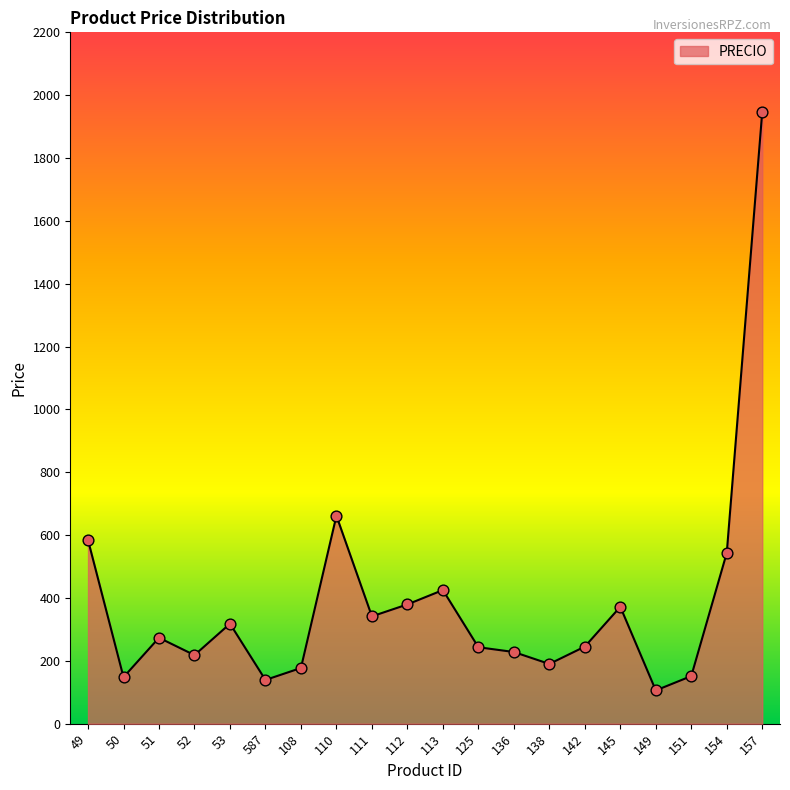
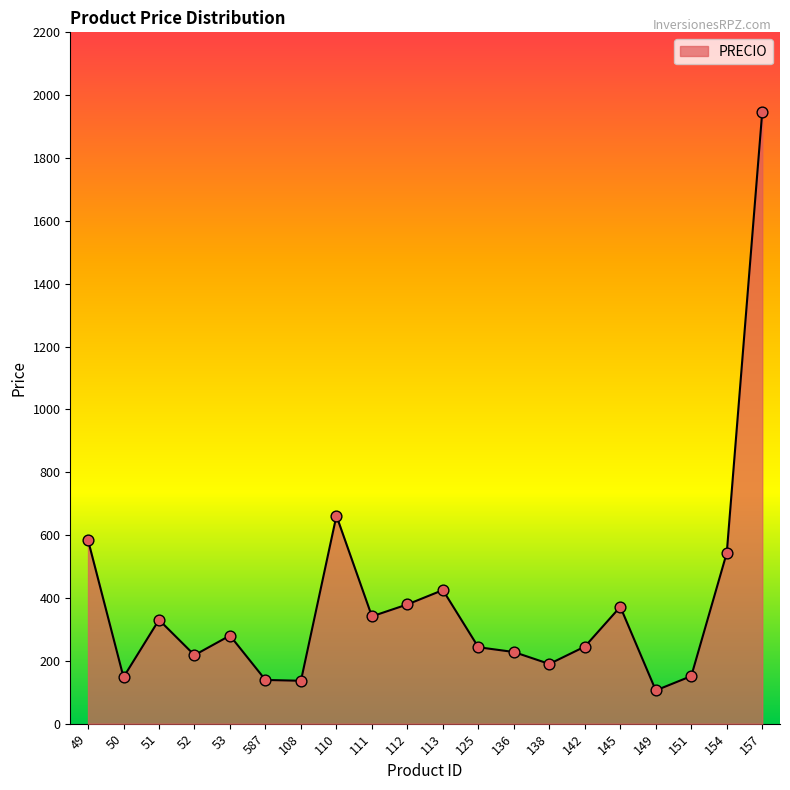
51: 270 -> 330
53: 320 -> 280
108: 180 -> 140
